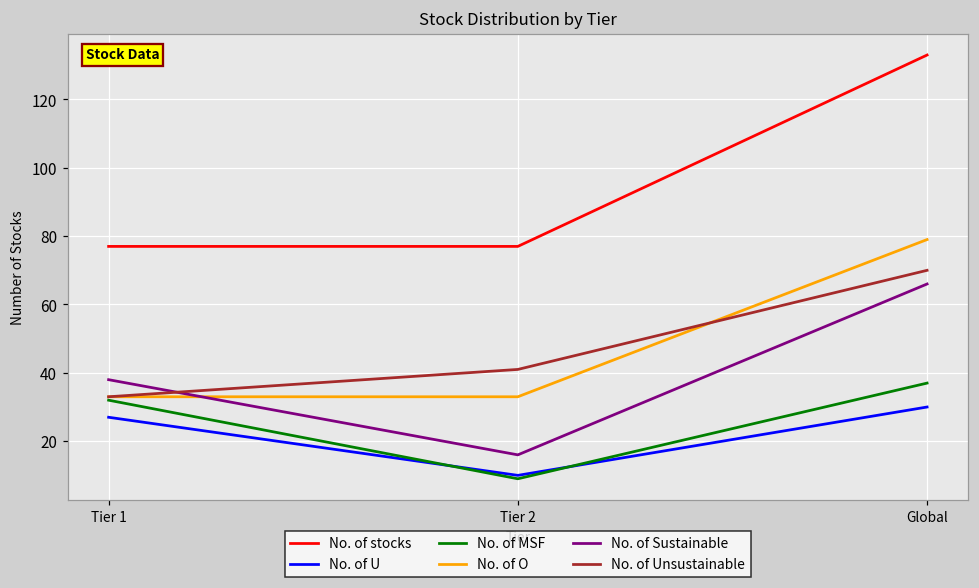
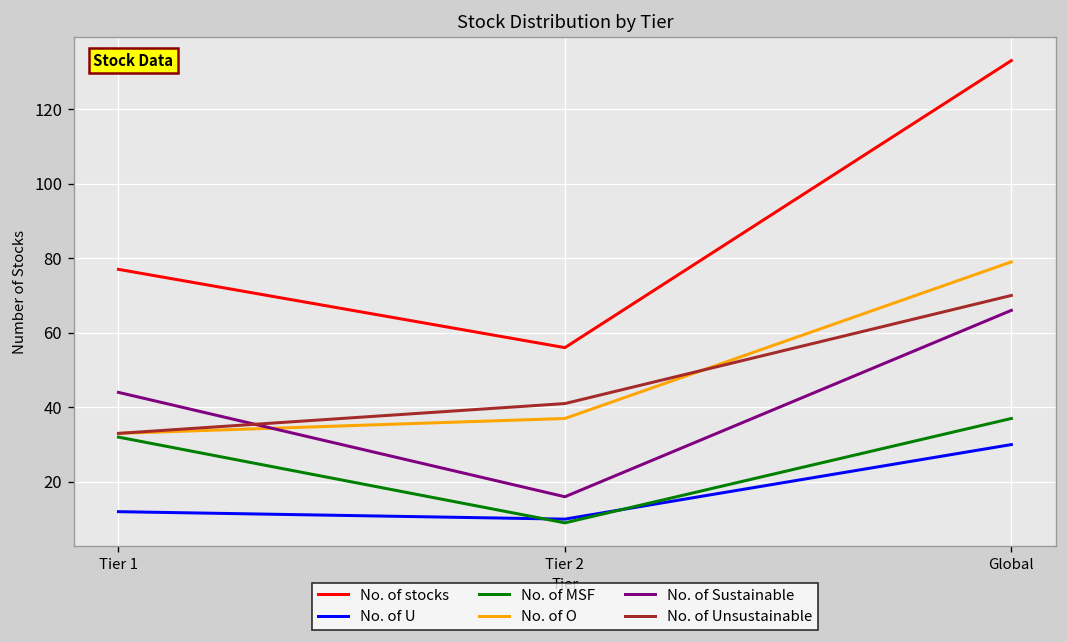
No. of U, Tier 1: 27 -> 12
No. of Sustainable, Tier 1: 38 -> 44
No. of stocks, Tier 2: 77 -> 56
No. of O, Tier 2: 33 -> 37
